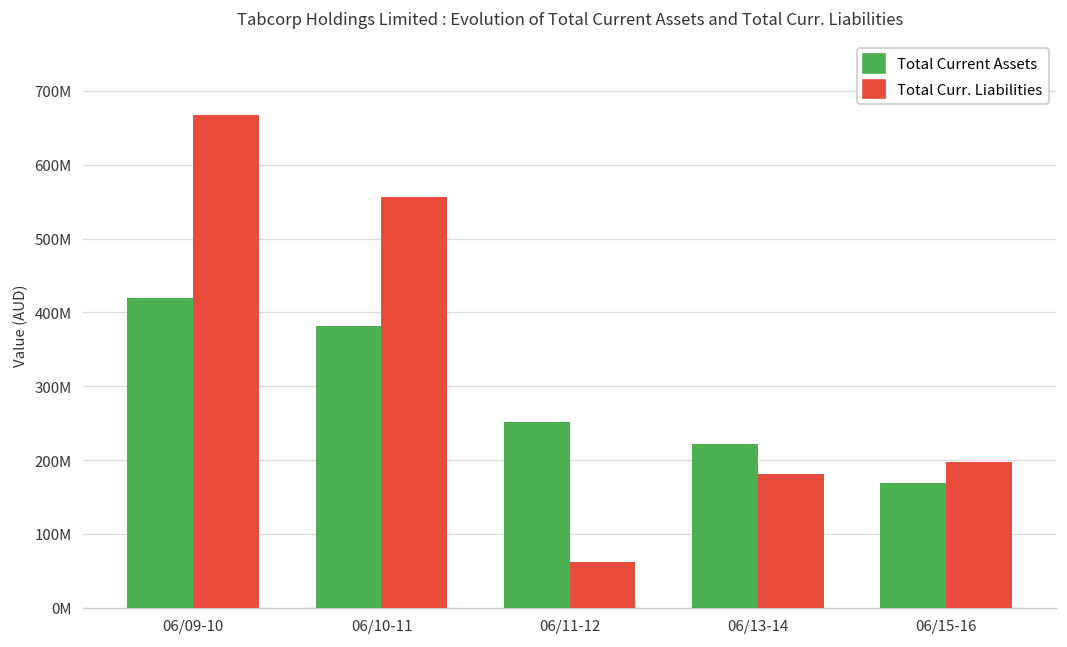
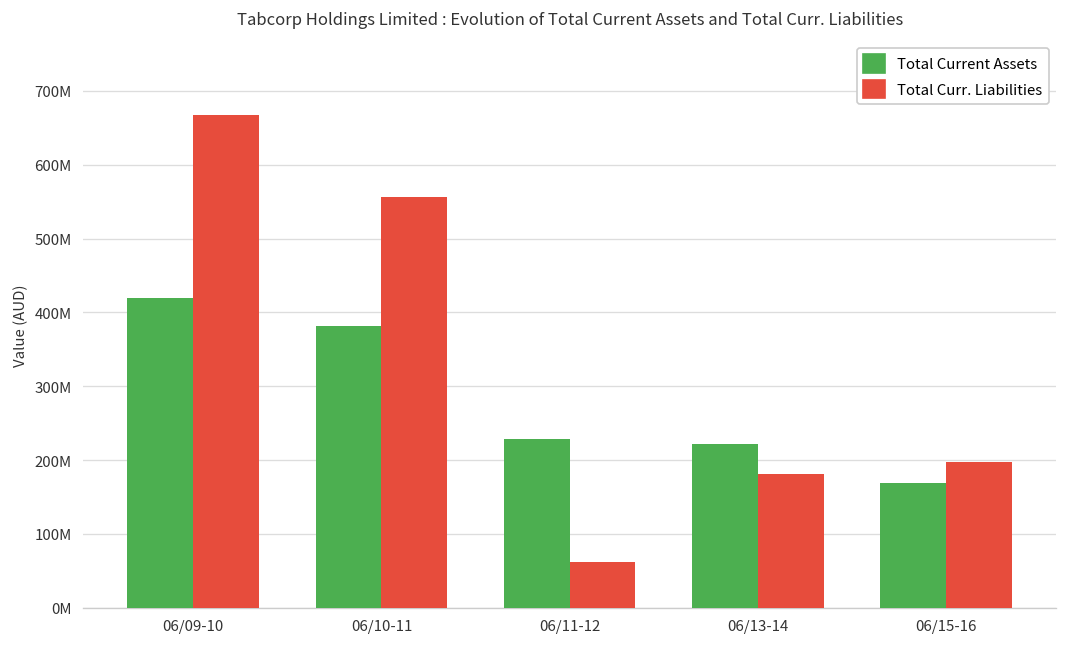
Total Current Assets, 06/11-12: 250000000 -> 230000000
